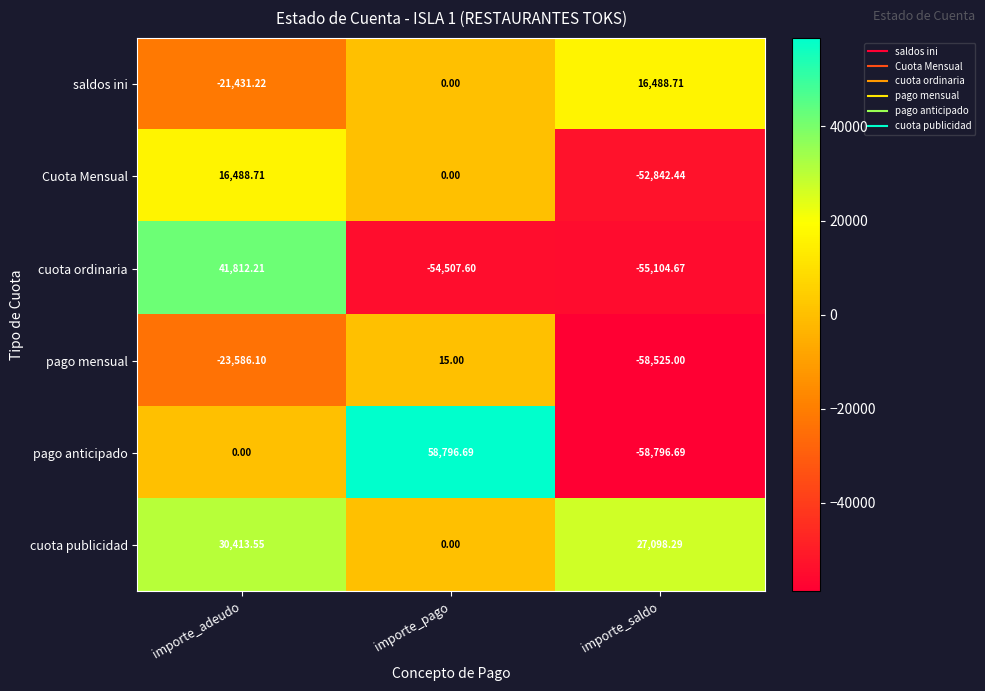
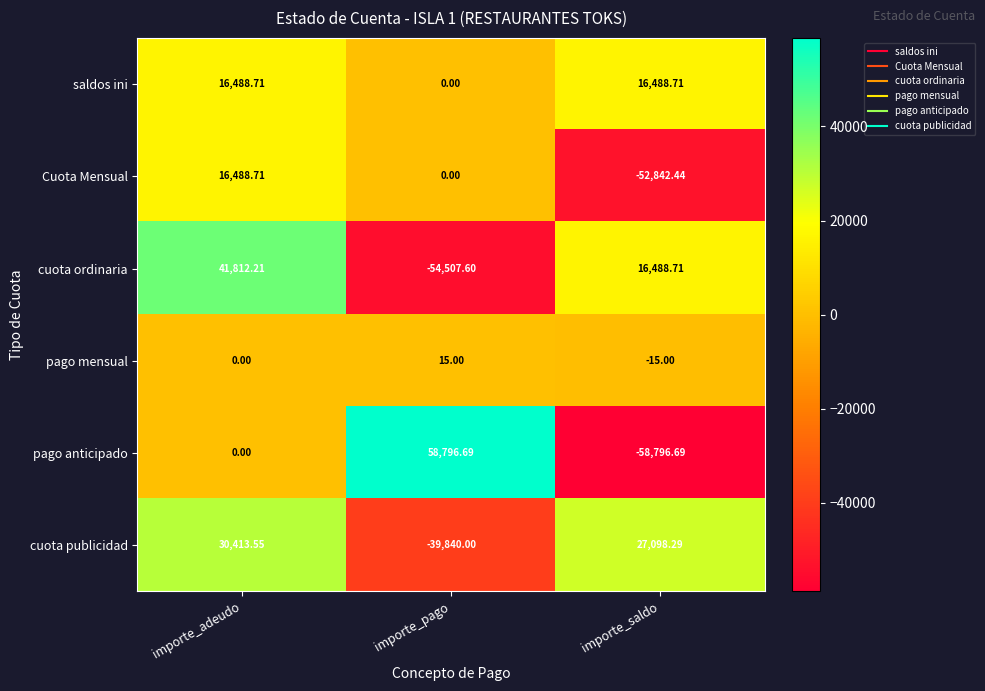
saldos ini, importe_adeudo: -21,431.22 -> 16,488.71
cuota ordinaria, importe_saldo: -55,104.67 -> 16,488.71
pago mensual, importe_adeudo: -23,586.10 -> 0.00
pago mensual, importe_saldo: -58,525.00 -> -15.00
cuota publicidad, importe_pago: 0.00 -> -39,840.00
